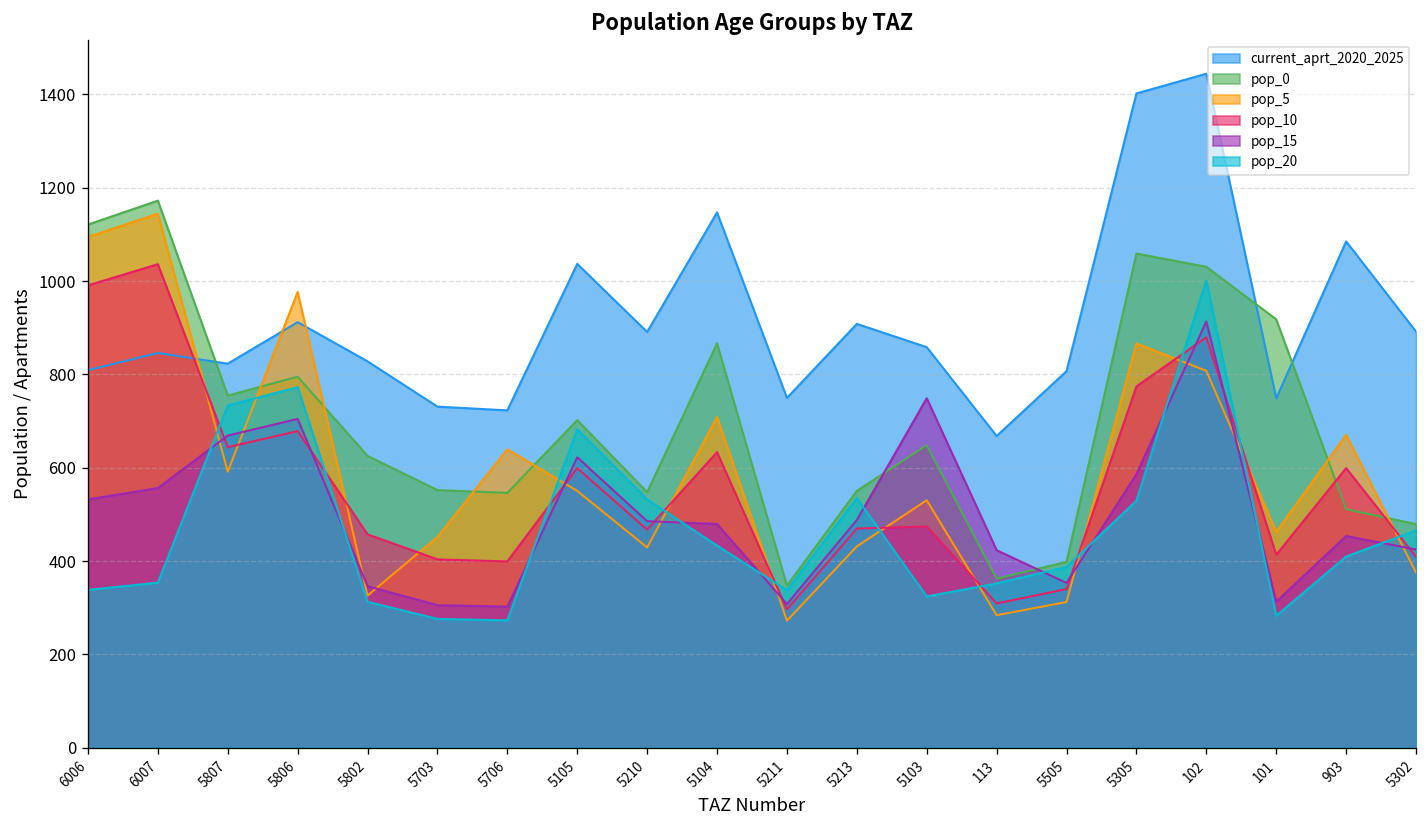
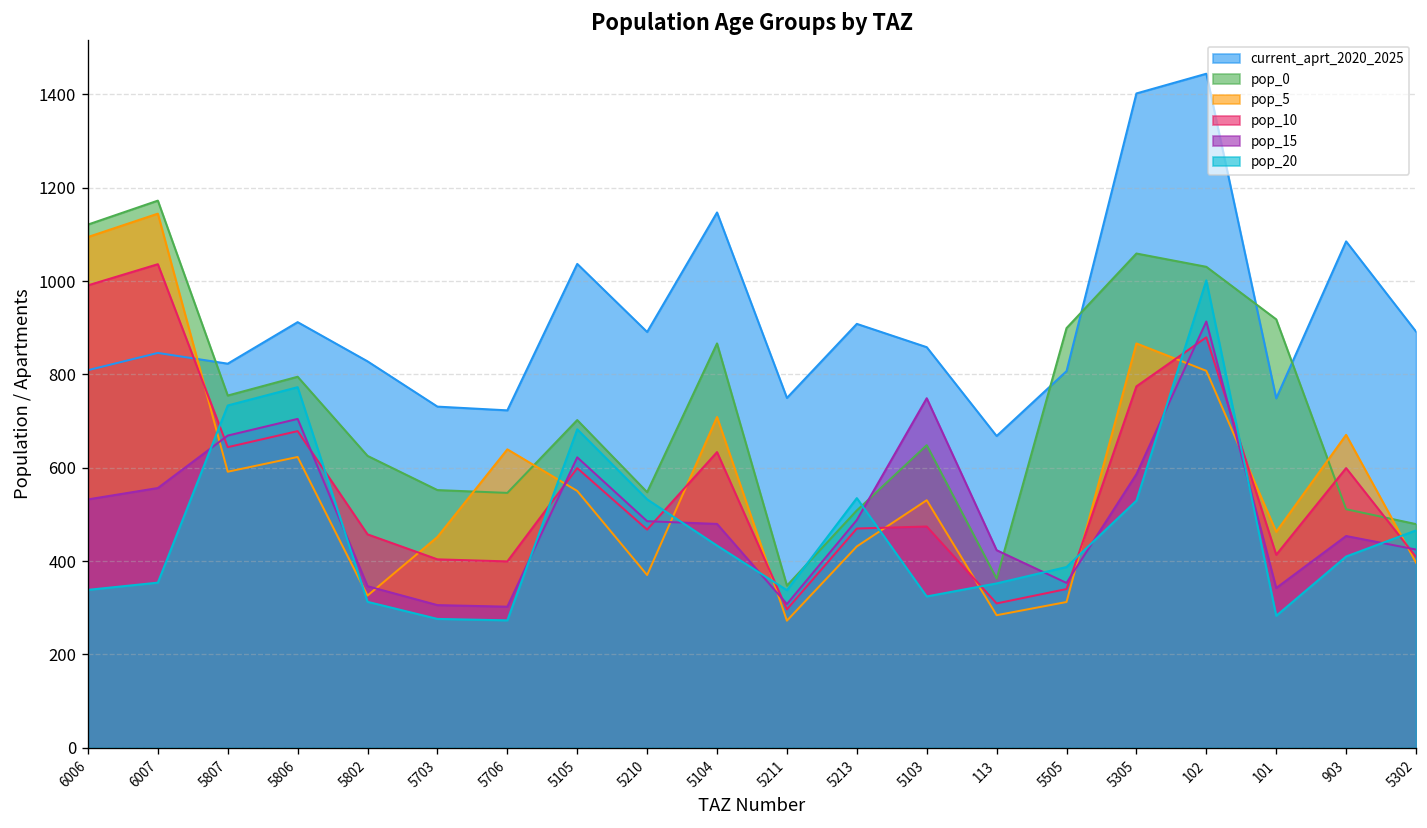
pop_5, 5806: 980 -> 620
pop_5, 5210: 430 -> 370
pop_0, 5213: 550 -> 510
pop_0, 5505: 400 -> 900
pop_15, 101: 310 -> 340
pop_5, 5302: 380 -> 400
